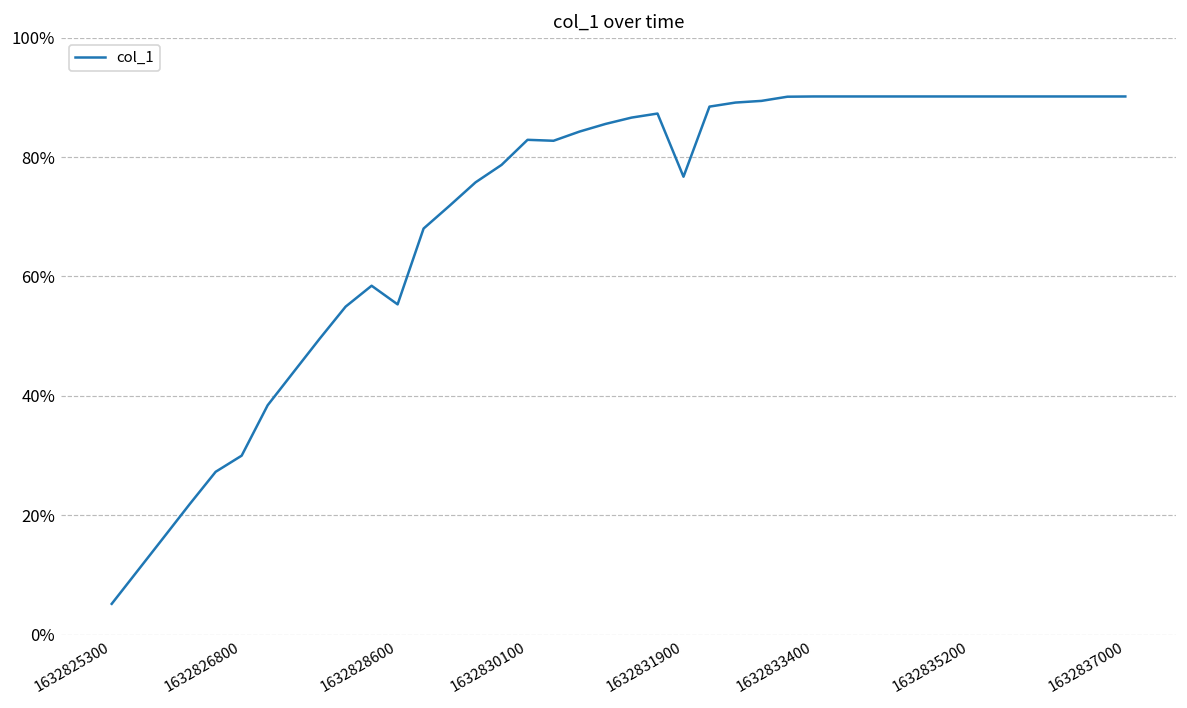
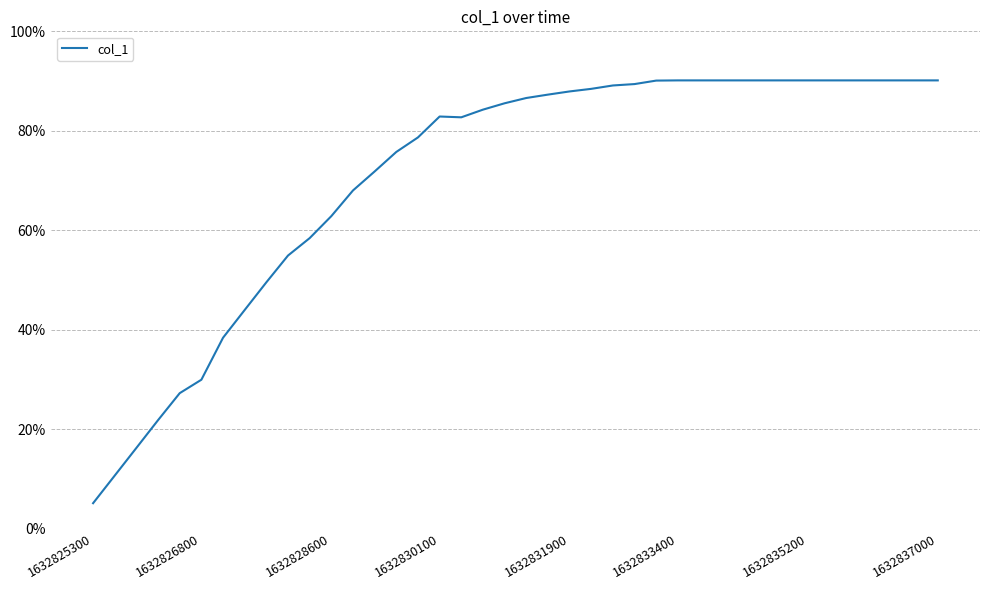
1632828600: 55% -> 63%
1632831900: 77% -> 88%
